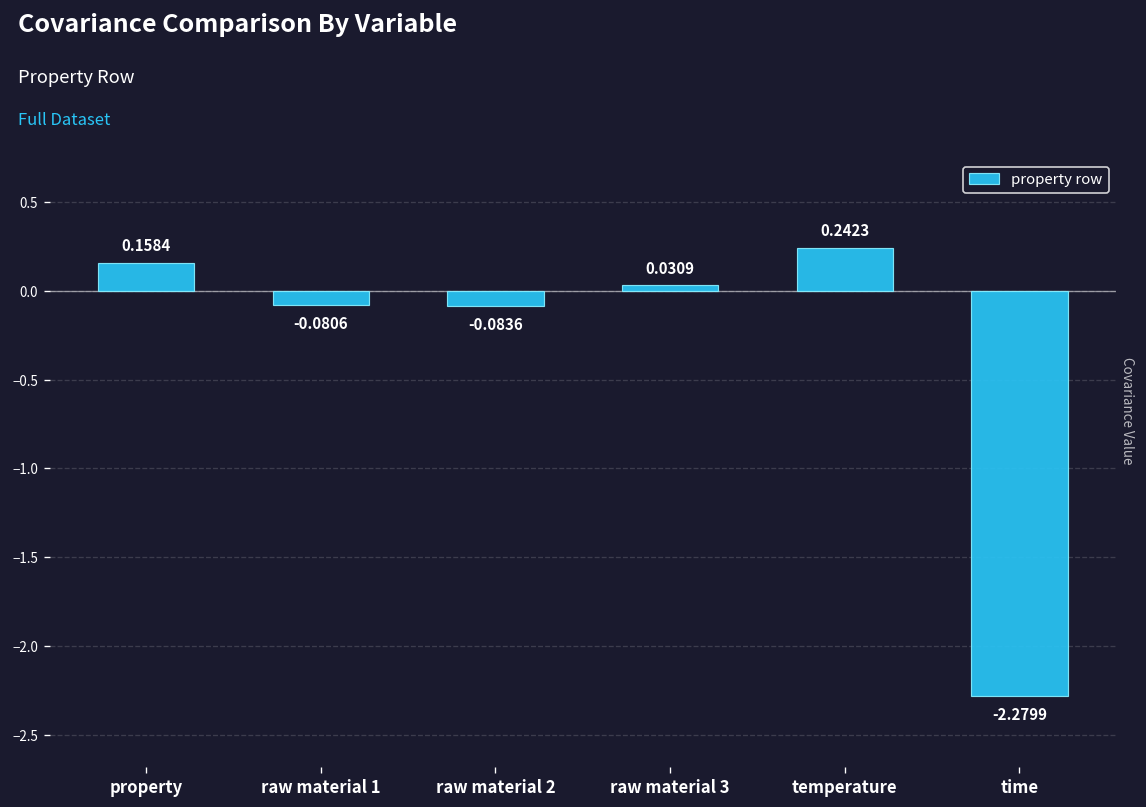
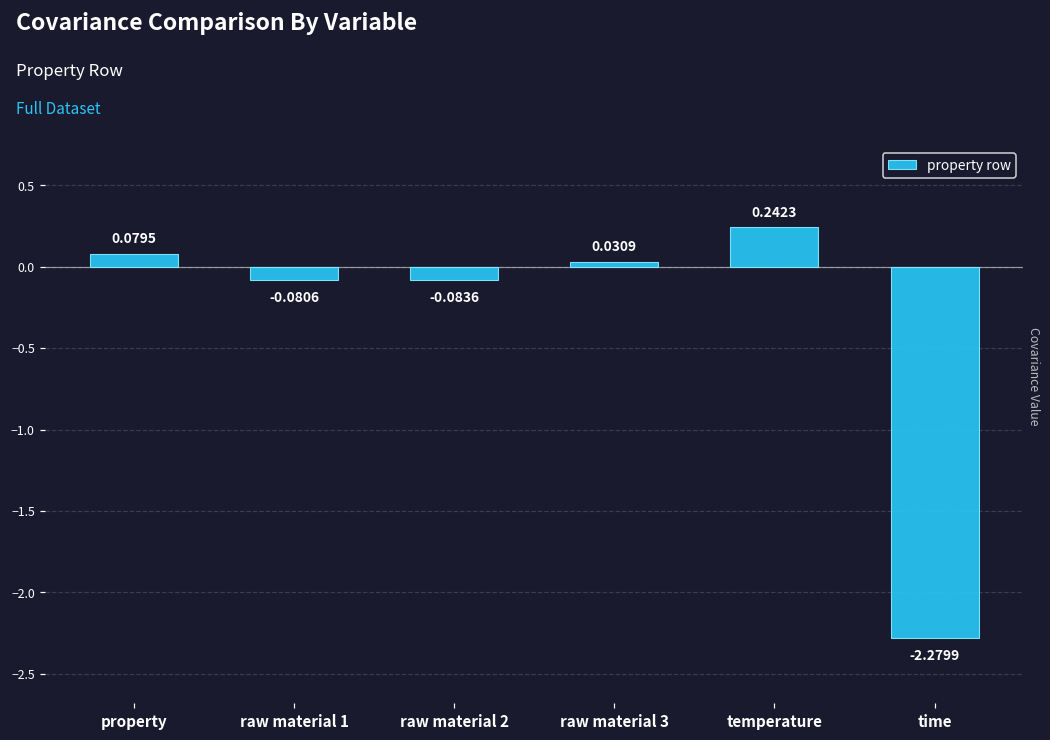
property: 0.1584 -> 0.0795
